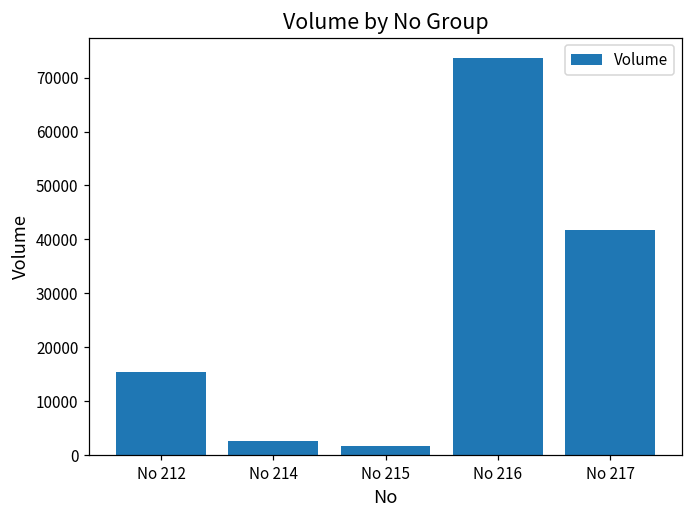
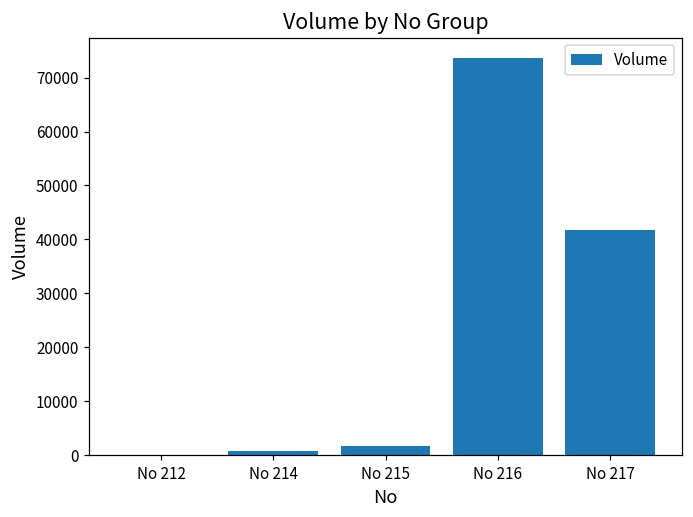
No 212: 15000 -> 0
No 214: 3000 -> 1000
